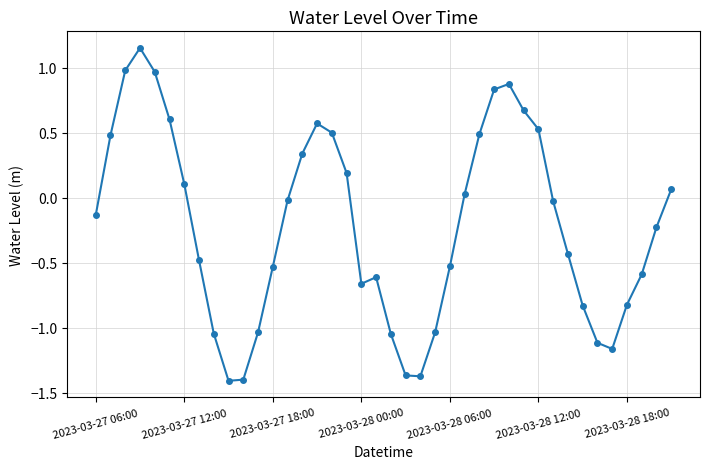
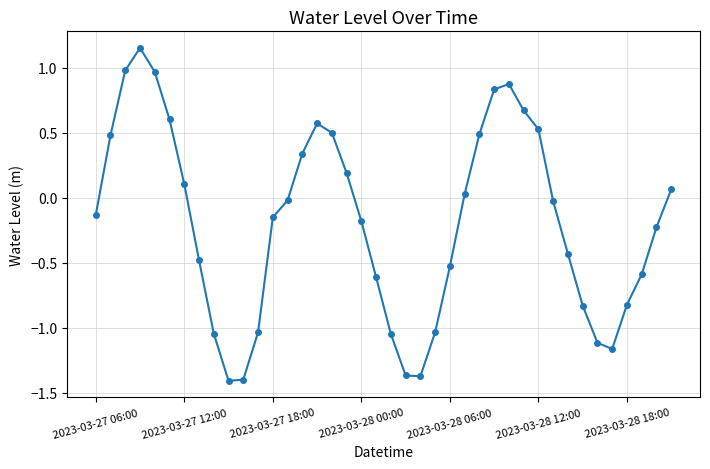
2023-03-27 18:00: -0.53 -> -0.15
2023-03-28 00:00: -0.66 -> -0.18
